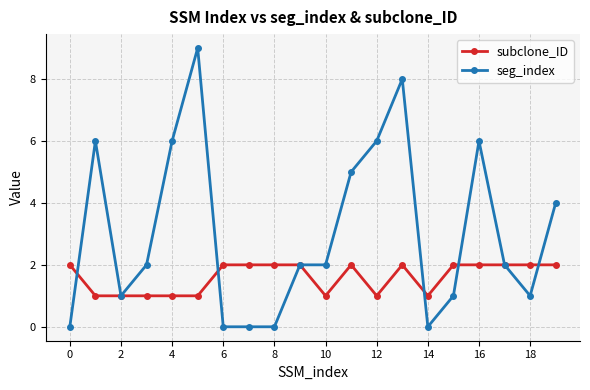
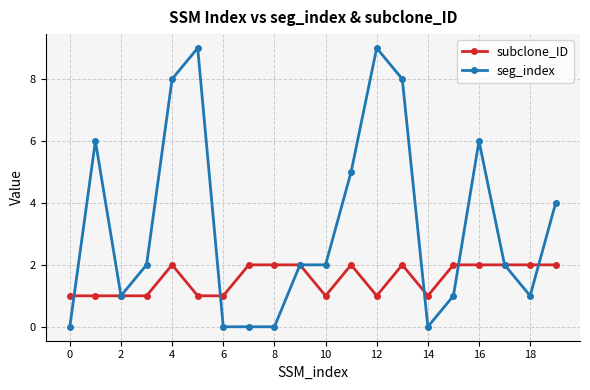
subclone_ID, 0: 2 -> 1
subclone_ID, 4: 1 -> 2
seg_index, 4: 6 -> 8
subclone_ID, 6: 2 -> 1
seg_index, 12: 6 -> 9
